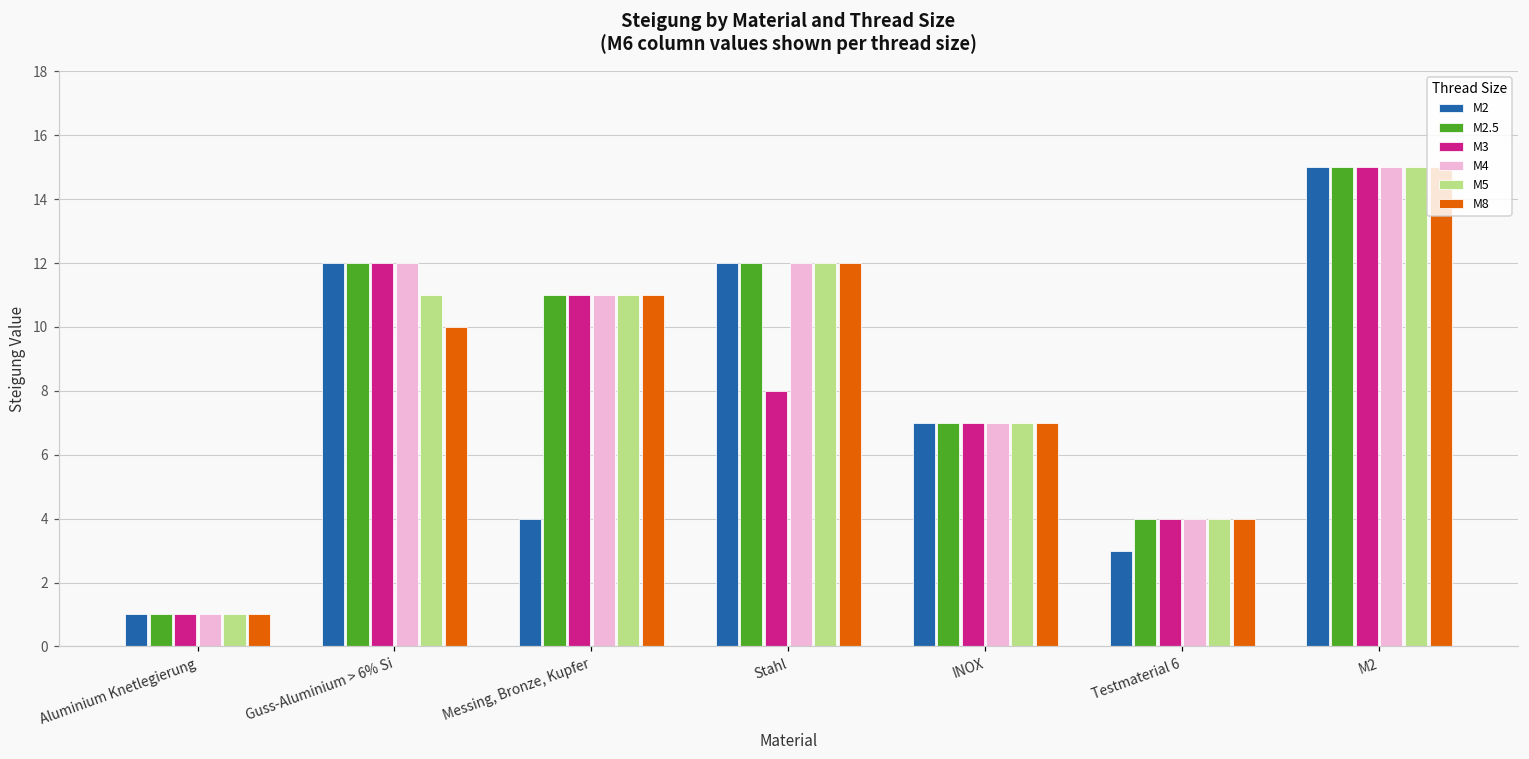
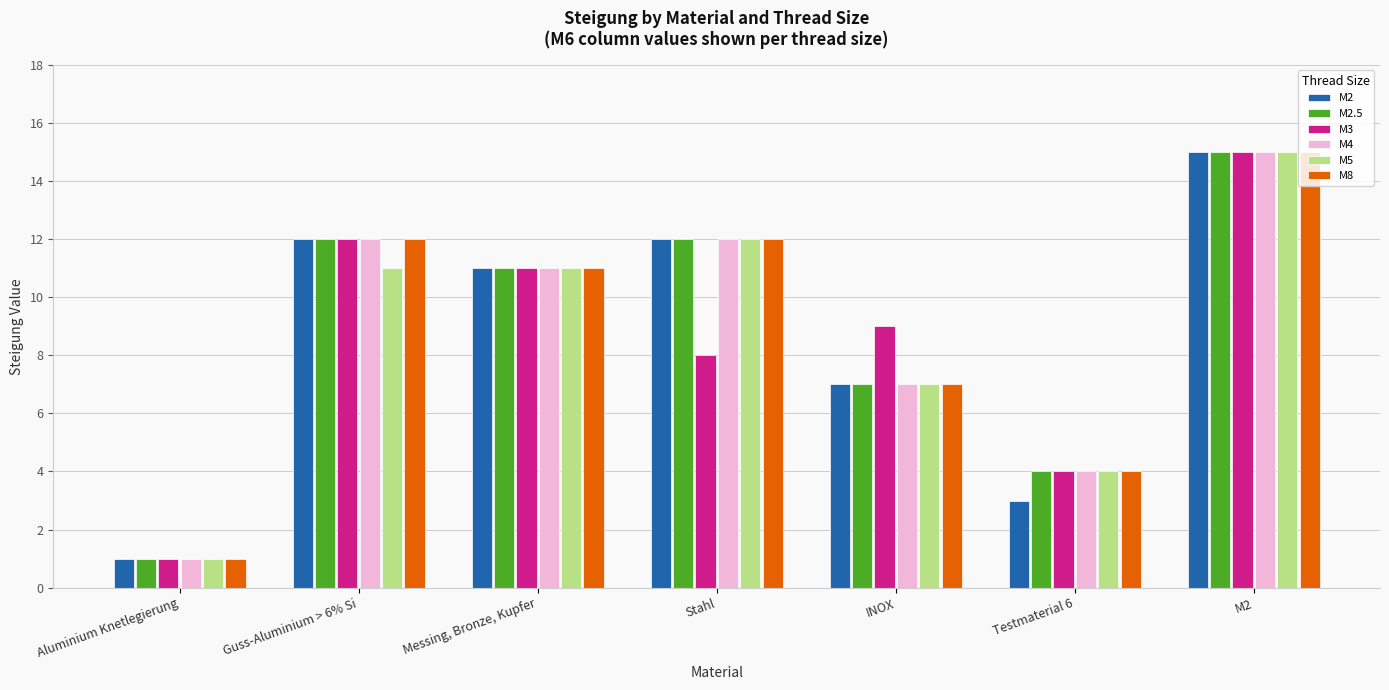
M8, Guss-Aluminium > 6% Si: 10 -> 12
M2, Messing, Bronze, Kupfer: 4 -> 11
M3, INOX: 7 -> 9
